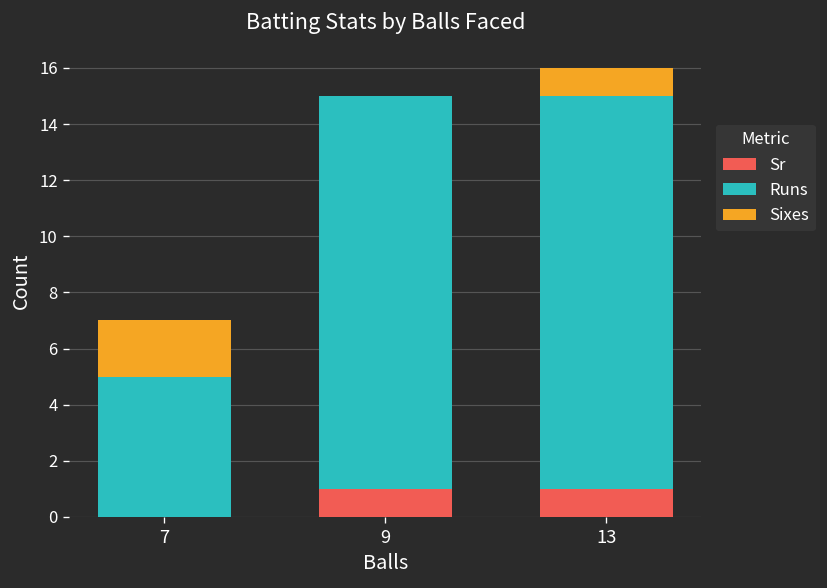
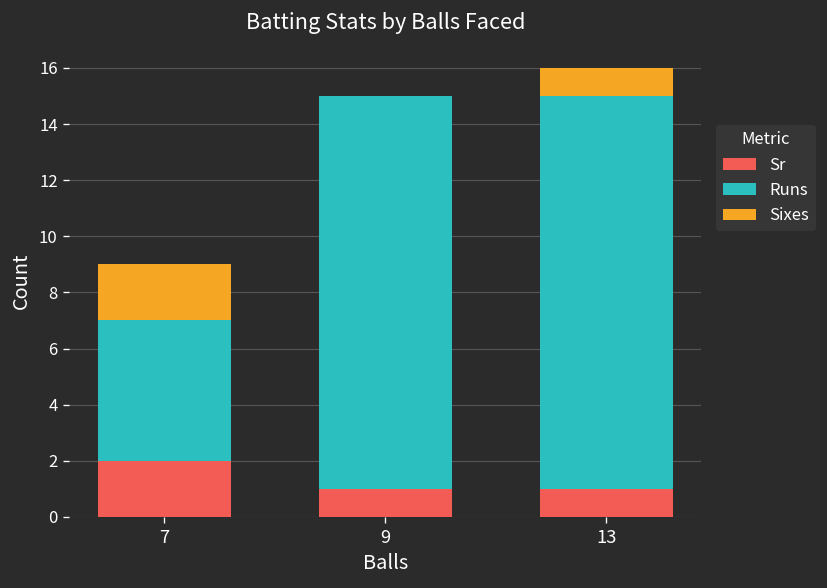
Sr, 7: 0 -> 2
